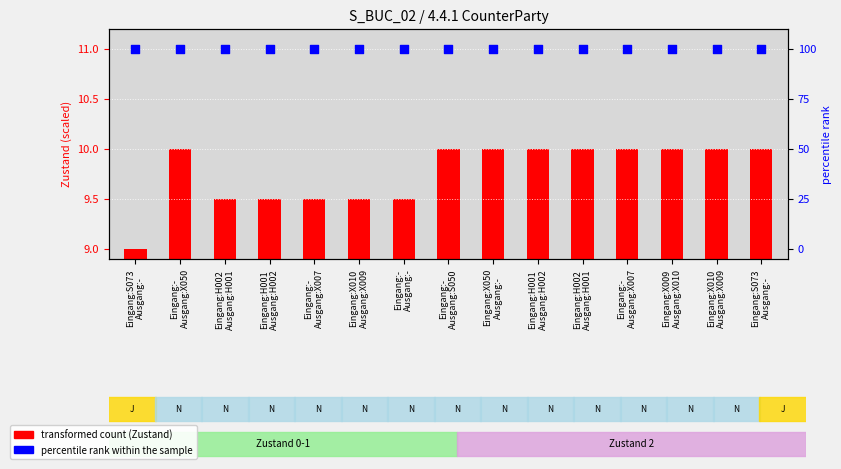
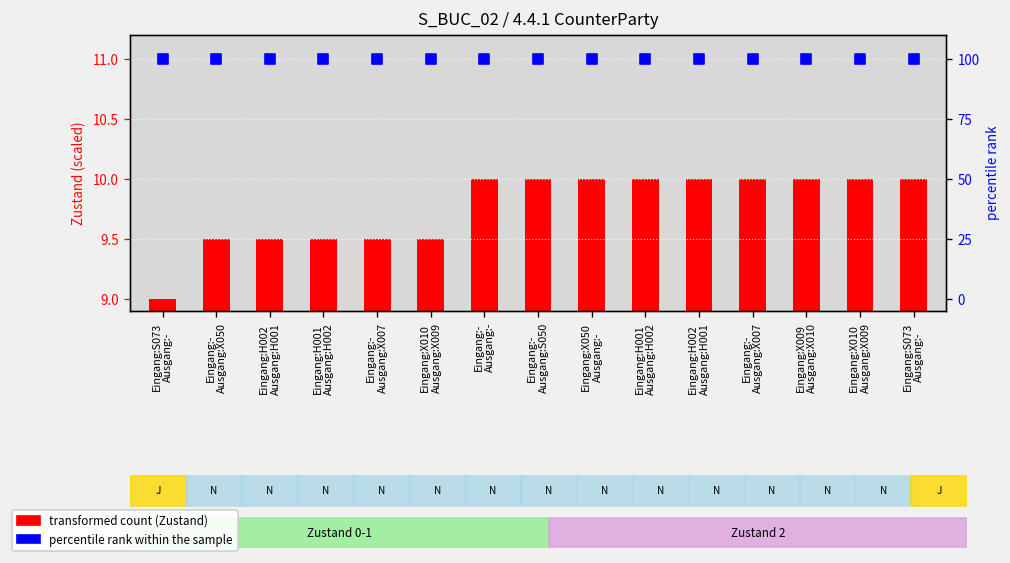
transformed count (Zustand), Eingang:- Ausgang:X050: 10.00 -> 9.50
transformed count (Zustand), Eingang:- Ausgang:-: 9.50 -> 10.00
